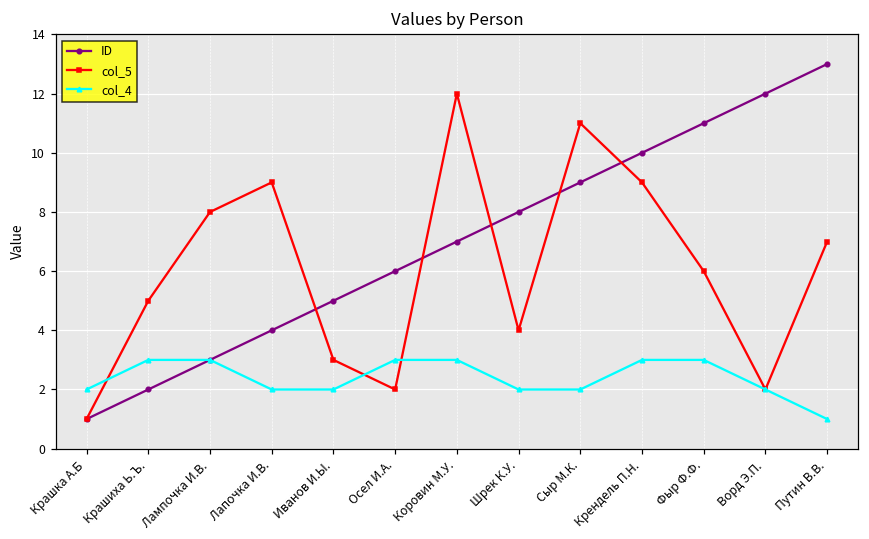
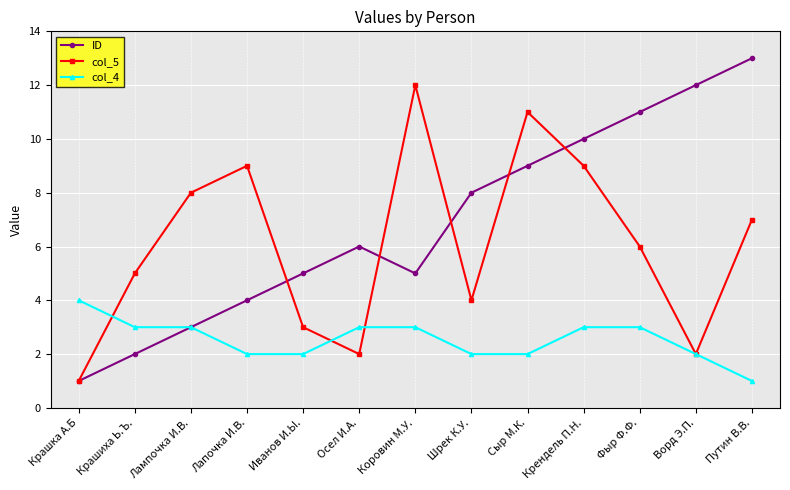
col_4, Крашка А.Б: 2 -> 4
ID, Коровин М.У.: 7 -> 5
